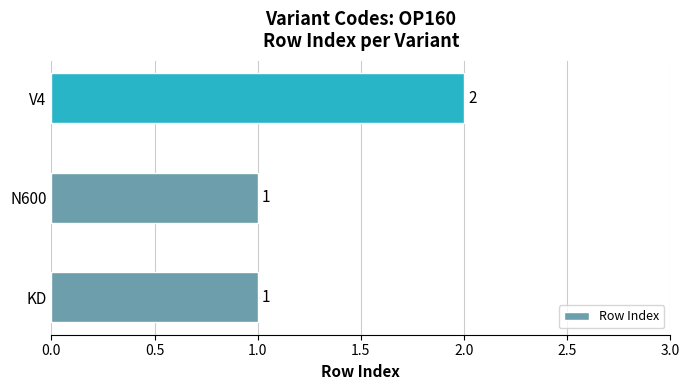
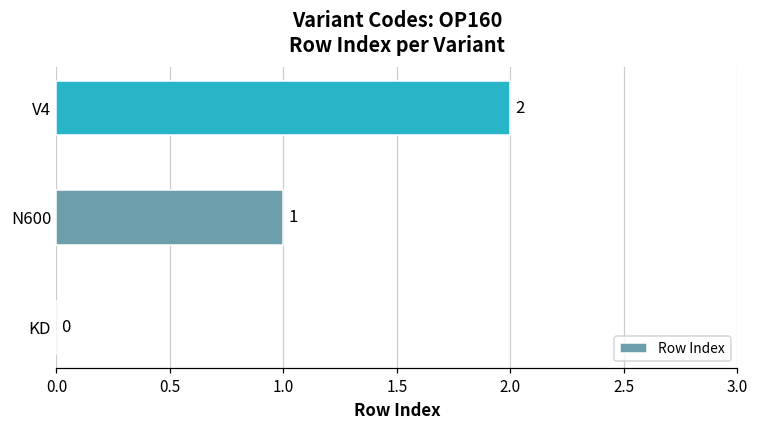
KD: 1 -> 0
